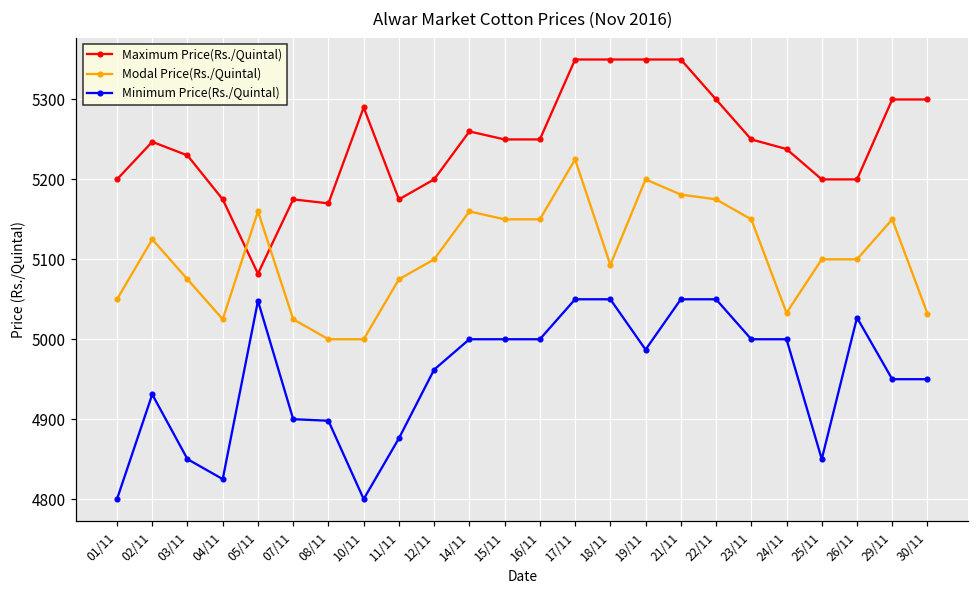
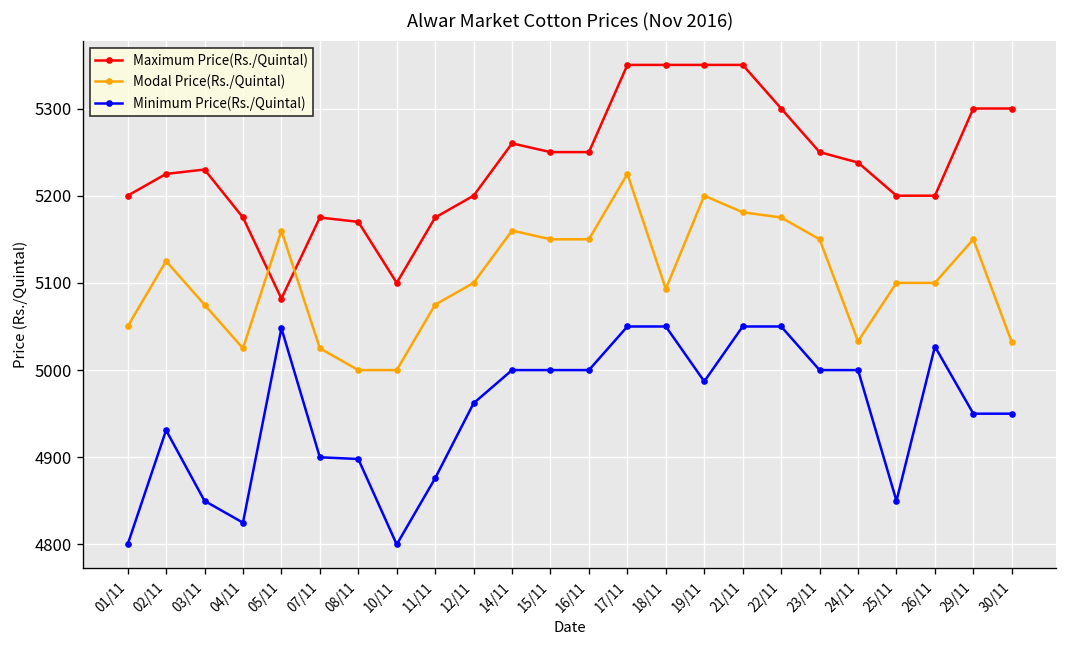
Maximum Price(Rs./Quintal), 02/11: 5250 -> 5230
Maximum Price(Rs./Quintal), 10/11: 5290 -> 5100
